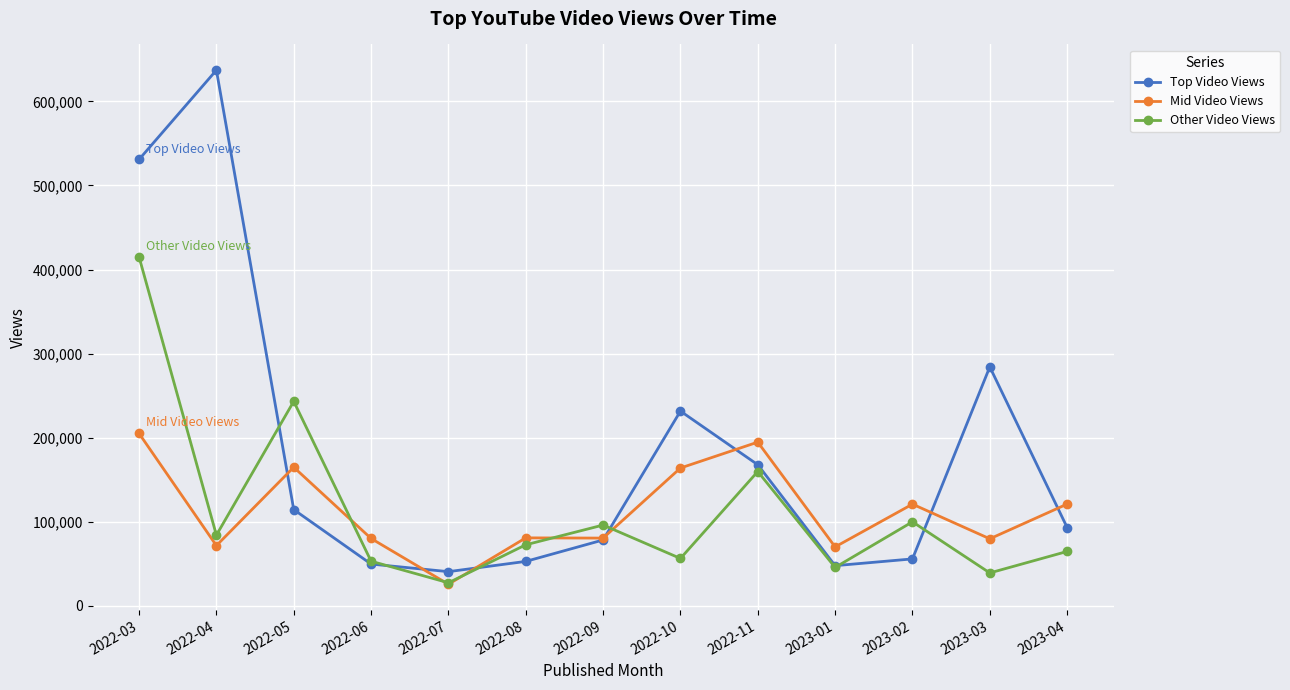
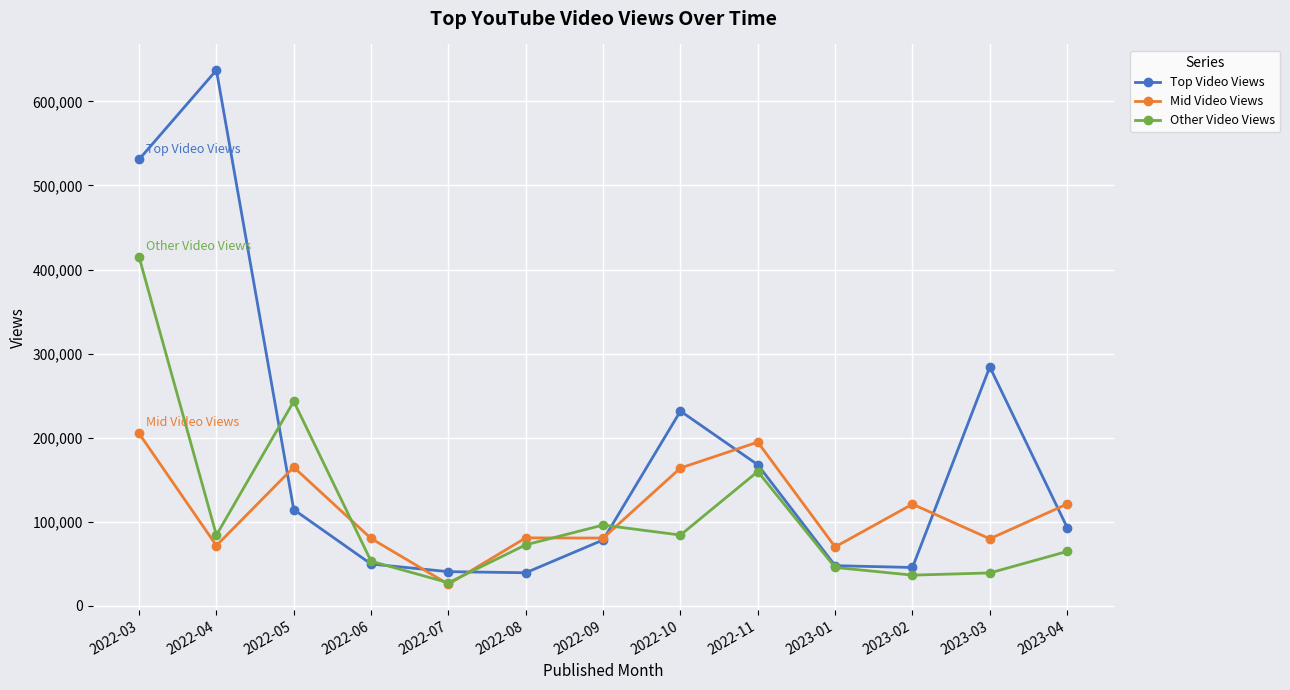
Top Video Views, 2022-08: 50,000 -> 40,000
Other Video Views, 2022-10: 60,000 -> 80,000
Top Video Views, 2023-02: 60,000 -> 50,000
Other Video Views, 2023-02: 100,000 -> 40,000
